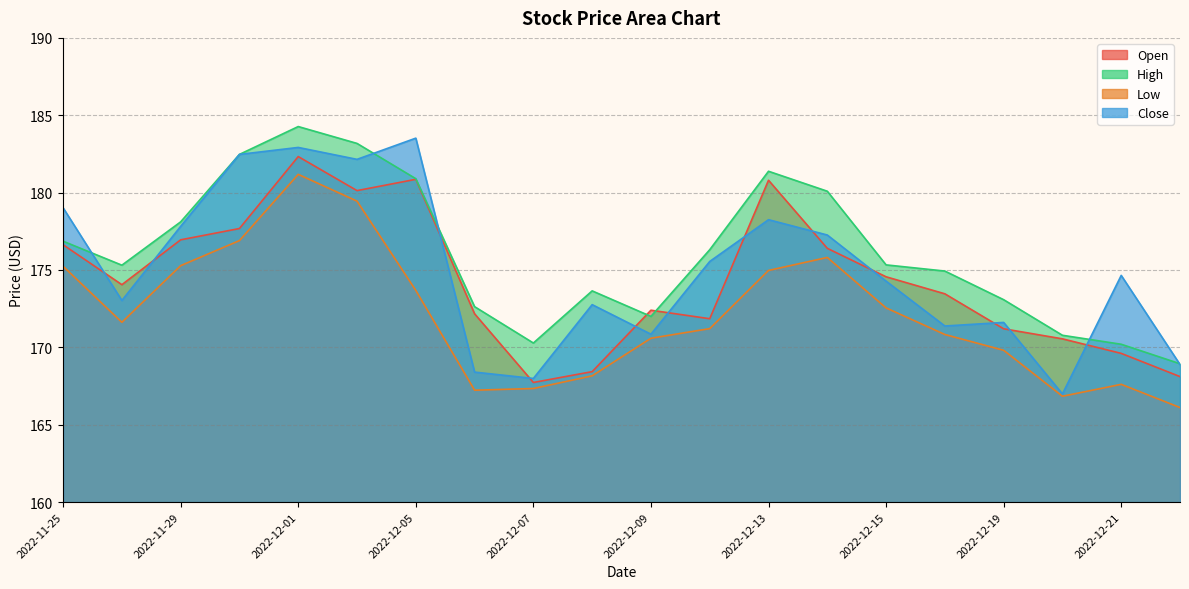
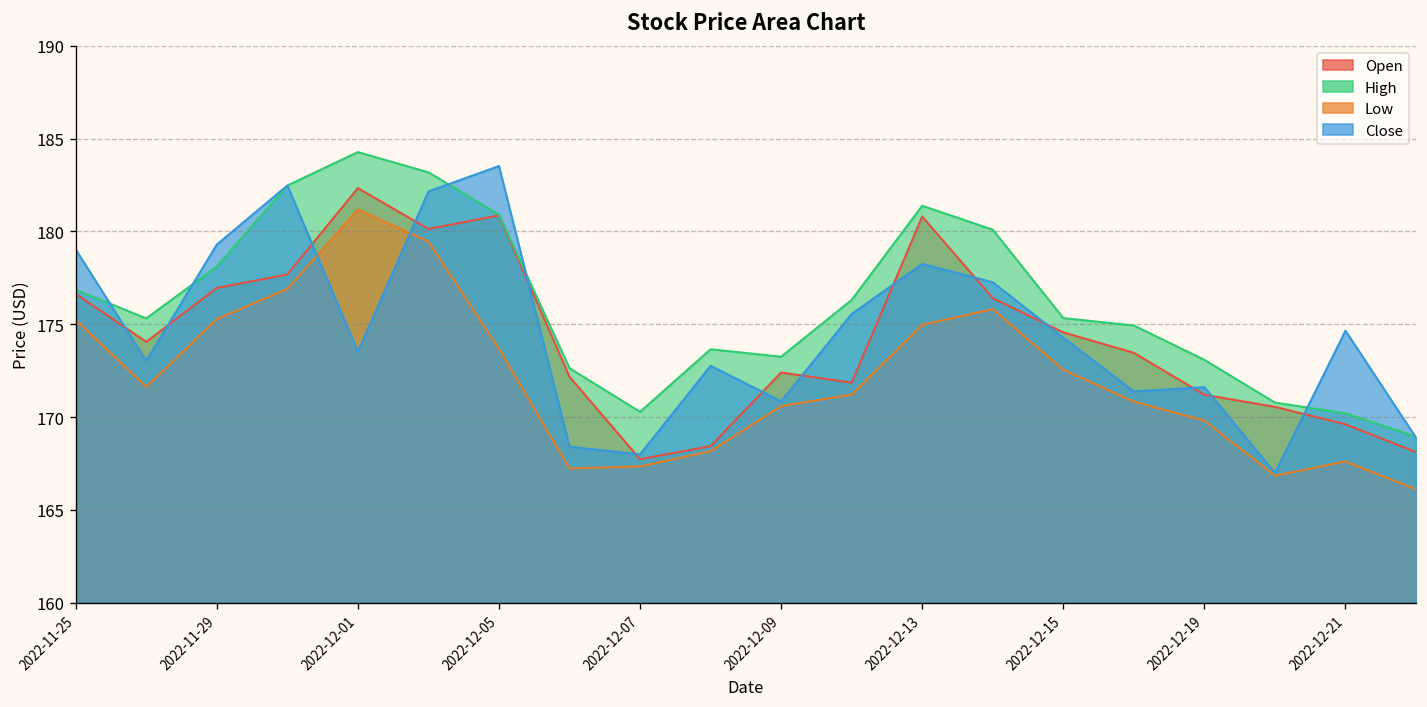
Close, 2022-11-29: 177.8 -> 179.3
Close, 2022-12-01: 182.9 -> 173.5
High, 2022-12-09: 172.0 -> 173.3
